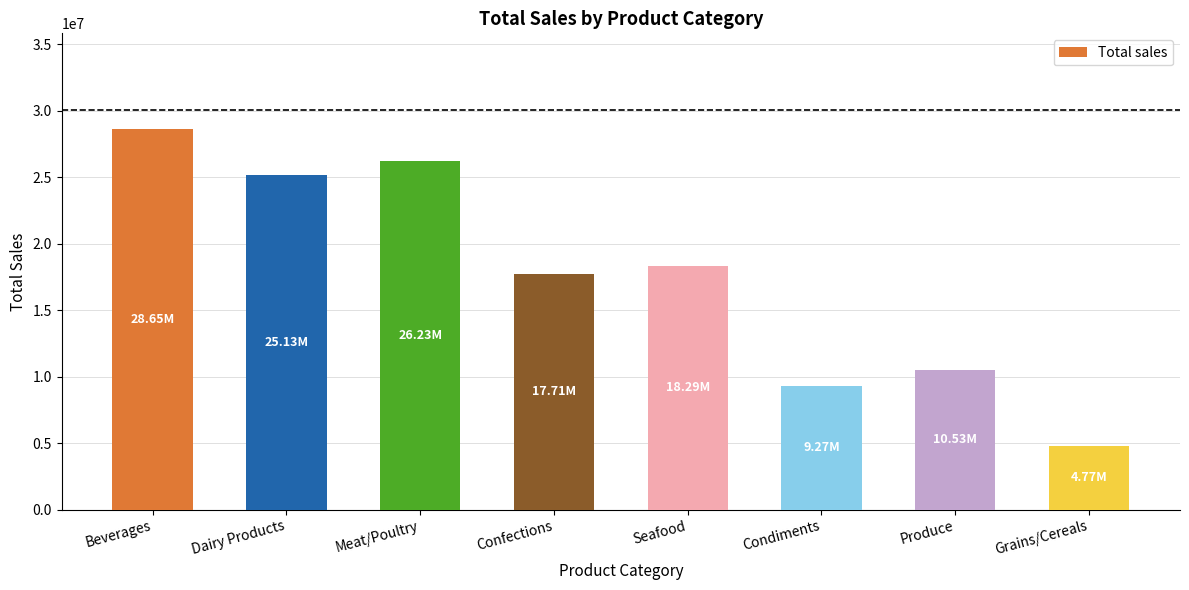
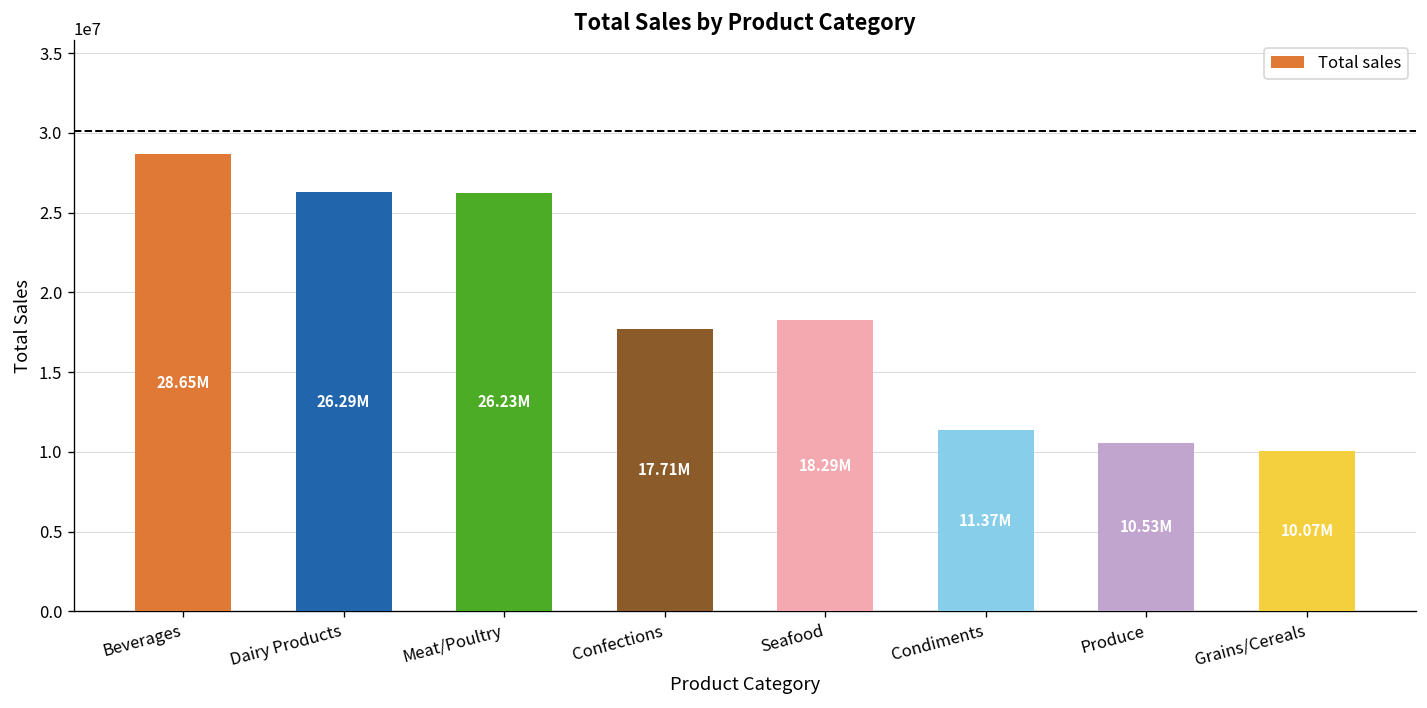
Dairy Products: 25.13M -> 26.29M
Condiments: 9.27M -> 11.37M
Grains/Cereals: 4.77M -> 10.07M
